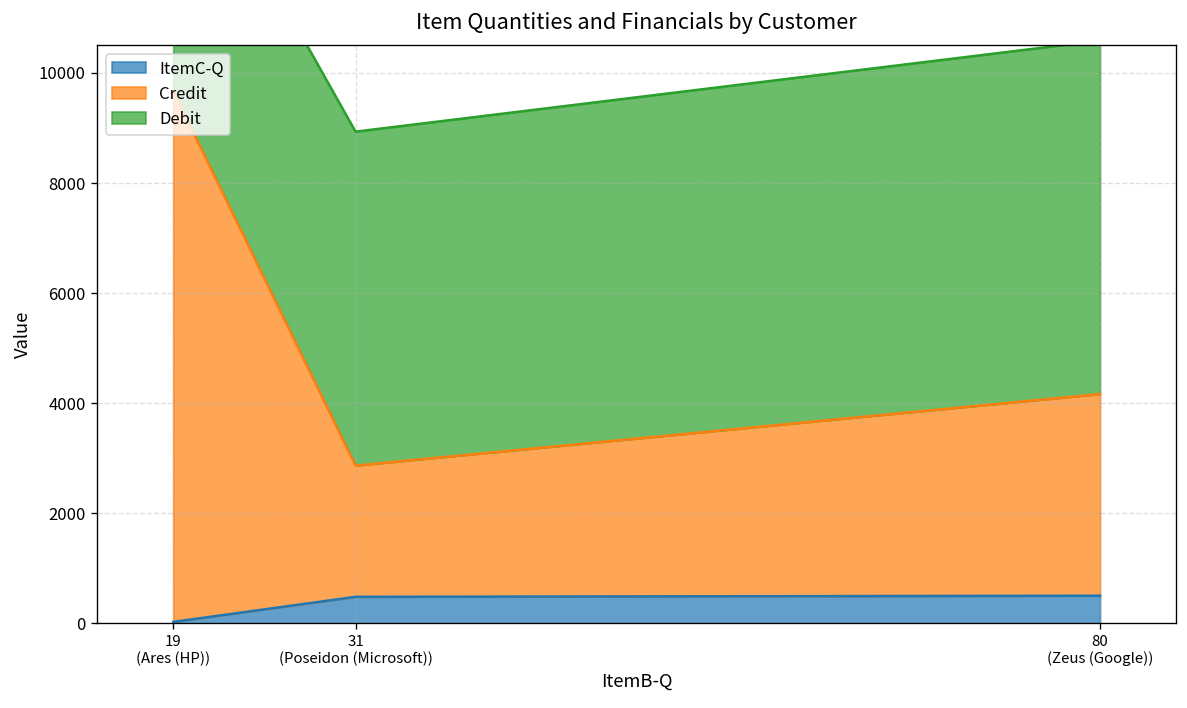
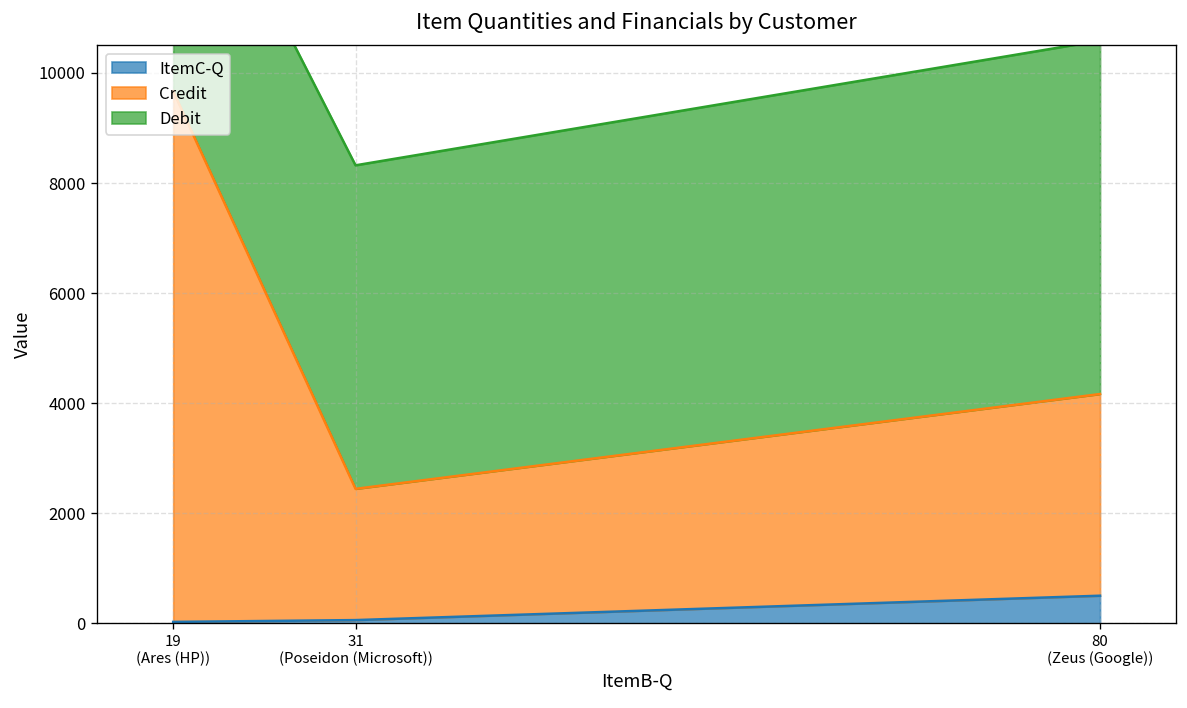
ItemC-Q, 31 (Poseidon (Microsoft)): 500 -> 100
Debit, 31 (Poseidon (Microsoft)): 6100 -> 5900
